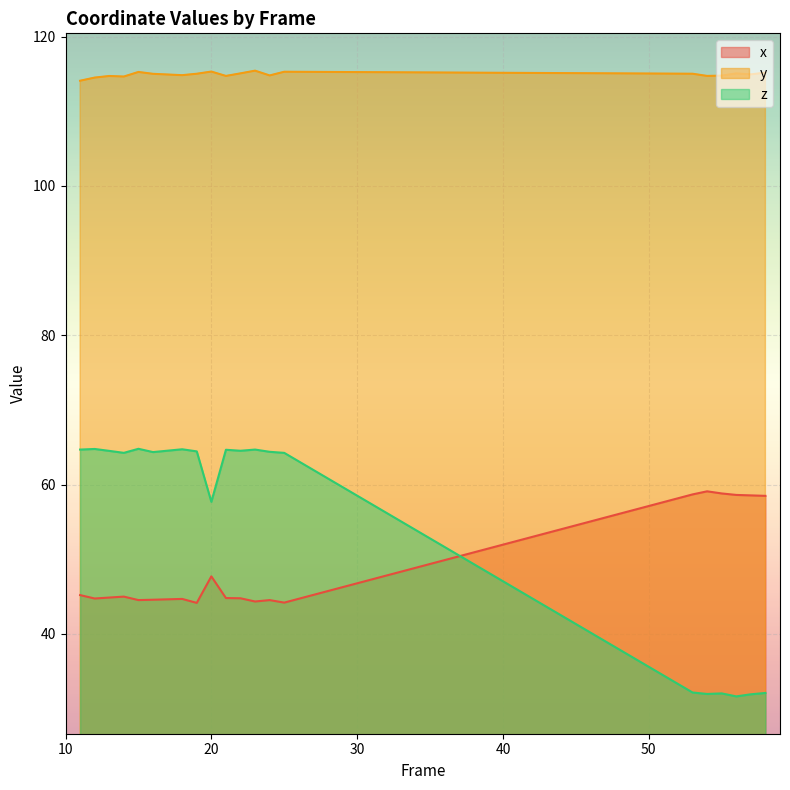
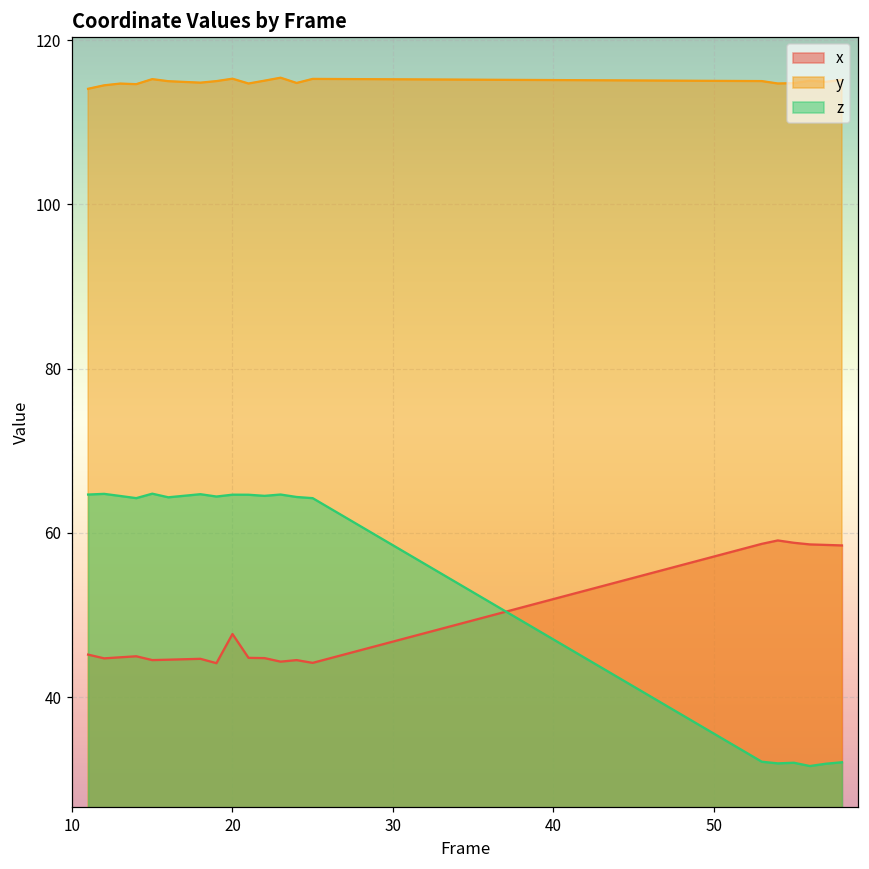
z, 20: 58 -> 65
